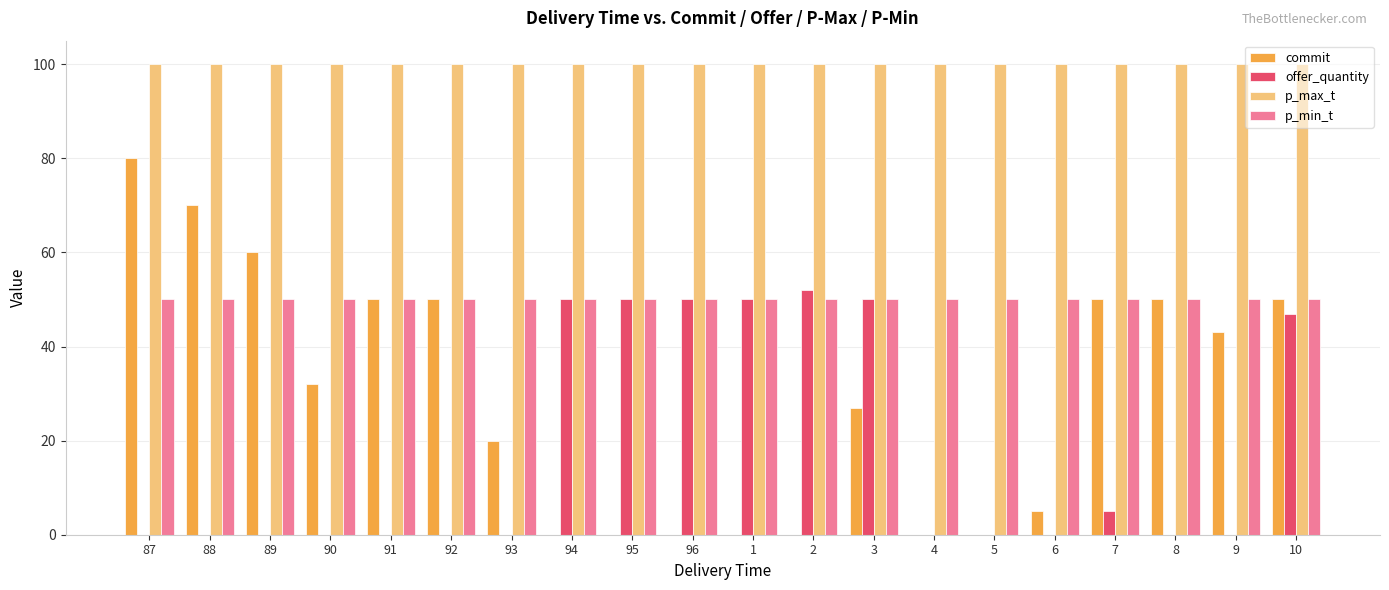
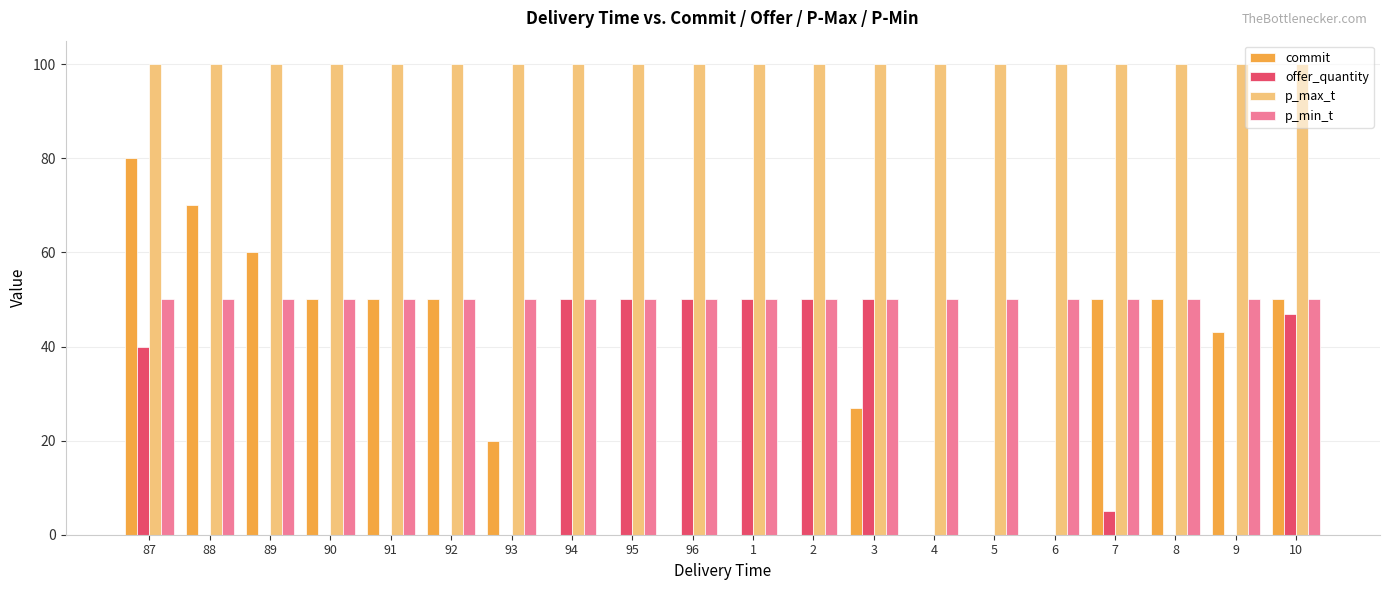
offer_quantity, 87: 0 -> 40
commit, 90: 32 -> 50
offer_quantity, 2: 52 -> 50
commit, 6: 5 -> 0
